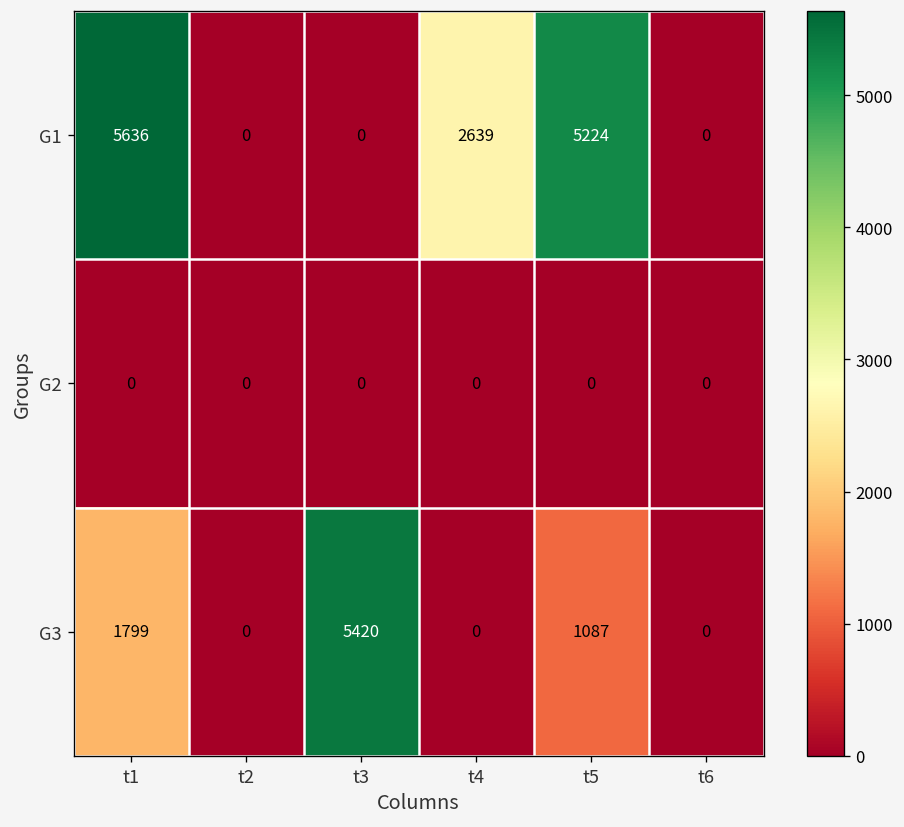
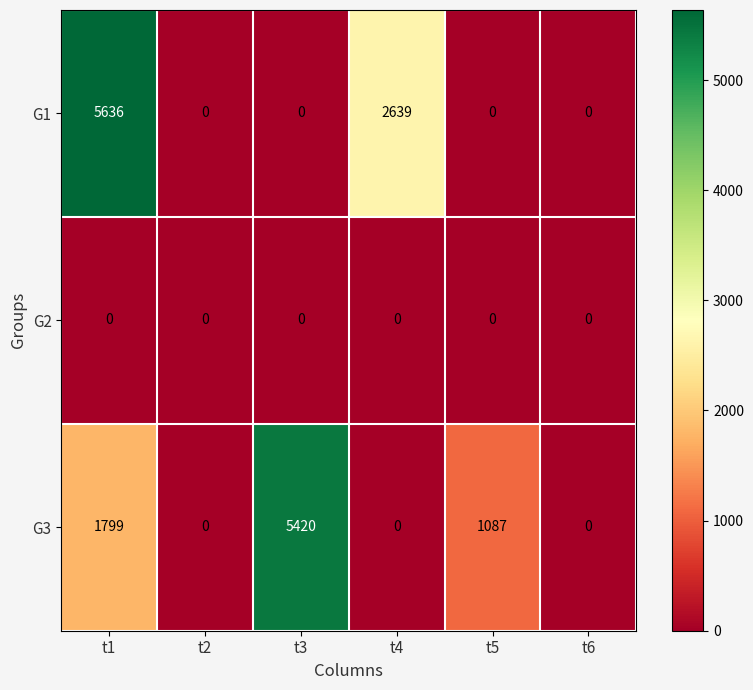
G1, t5: 5224 -> 0
